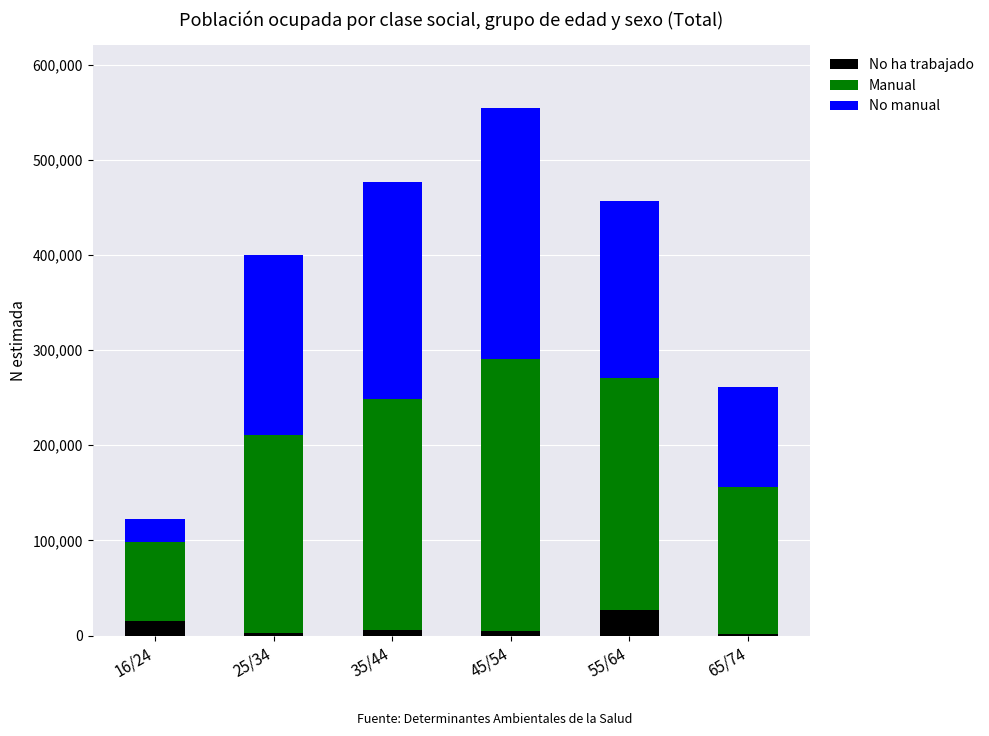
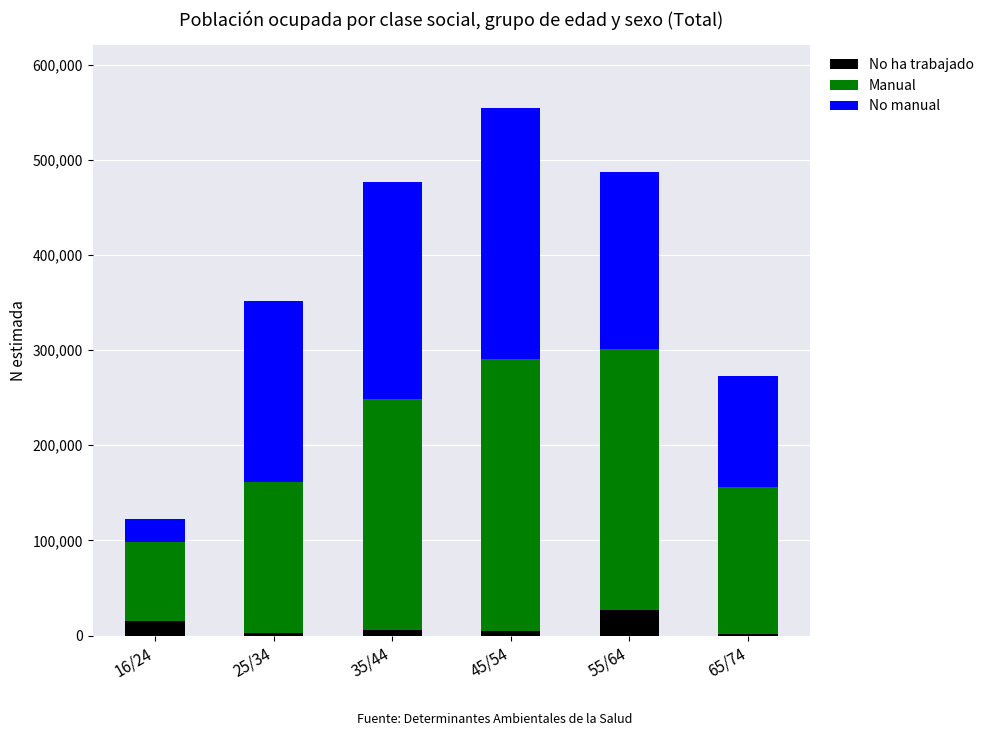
Manual, 25/34: 210,000 -> 160,000
Manual, 55/64: 240,000 -> 270,000
No manual, 65/74: 100,000 -> 120,000
